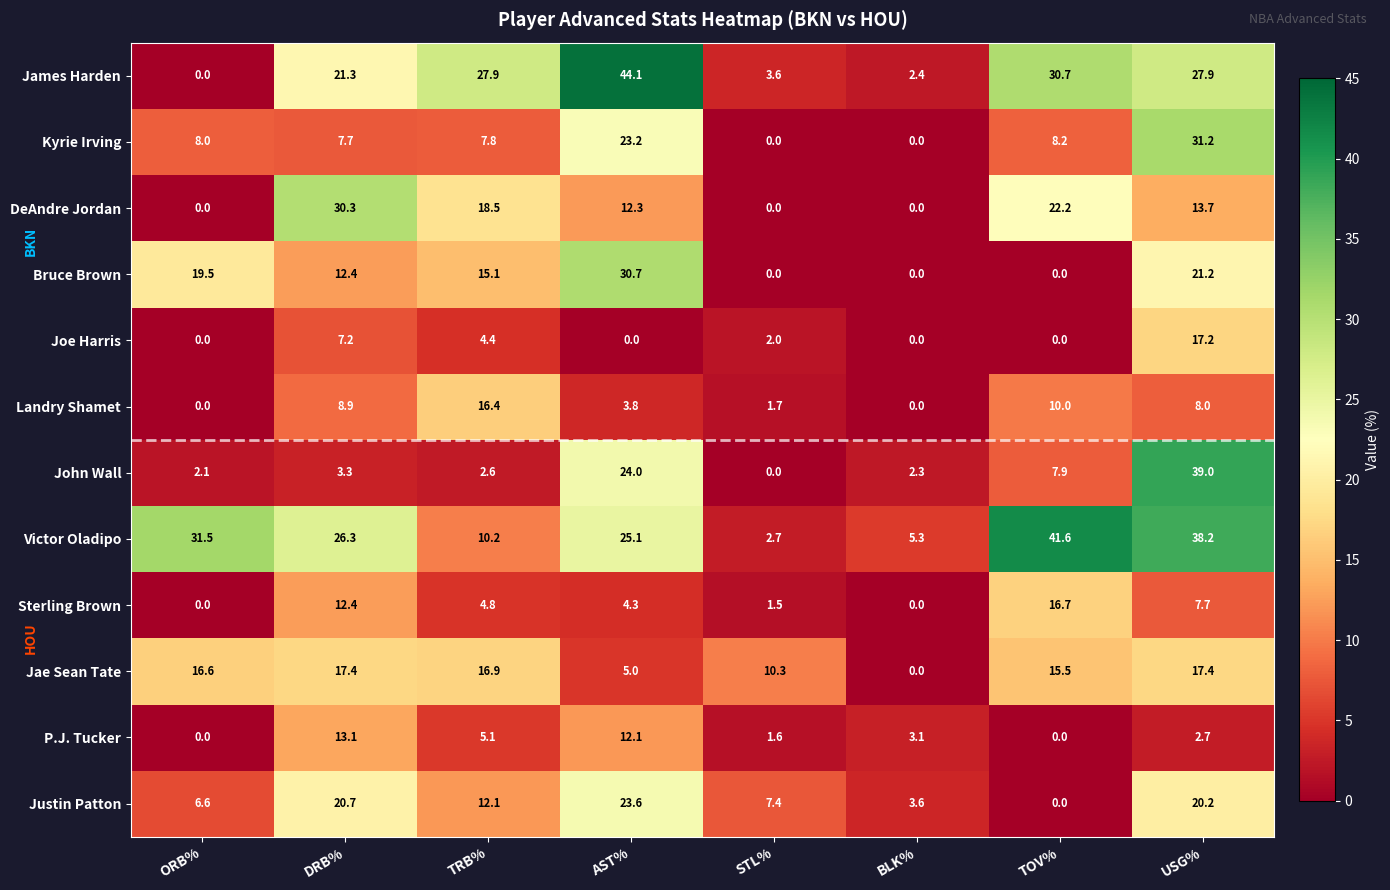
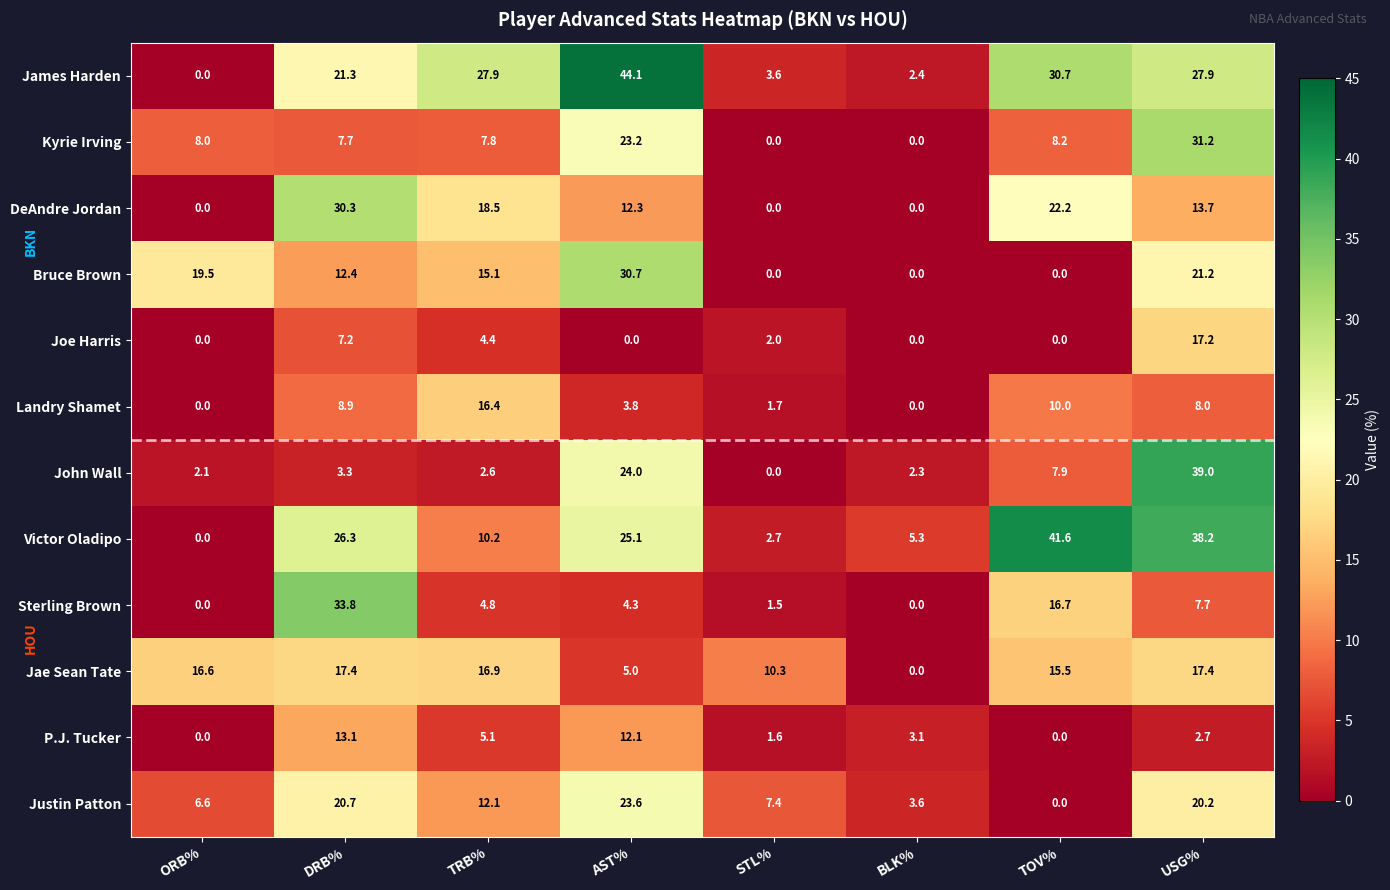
Victor Oladipo, ORB%: 31.5 -> 0.0
Sterling Brown, DRB%: 12.4 -> 33.8
